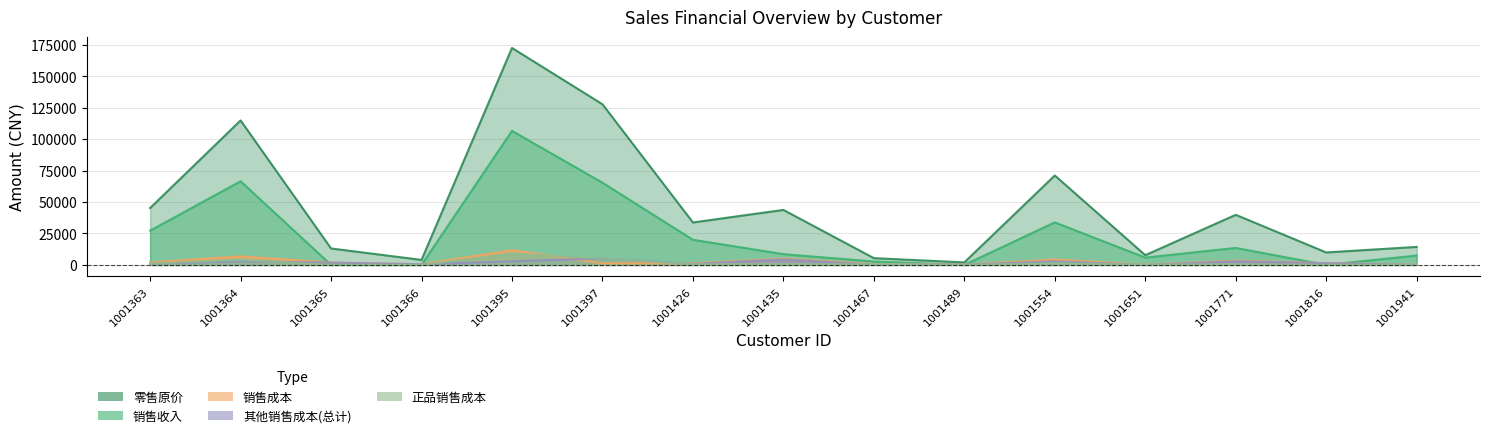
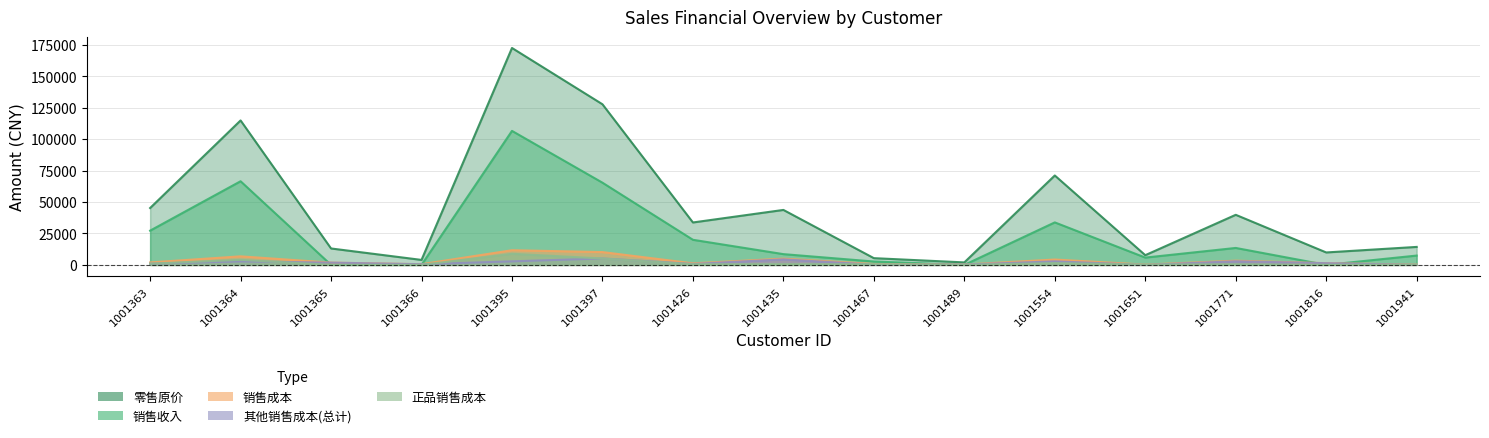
销售成本, 1001397: 1000 -> 10000
